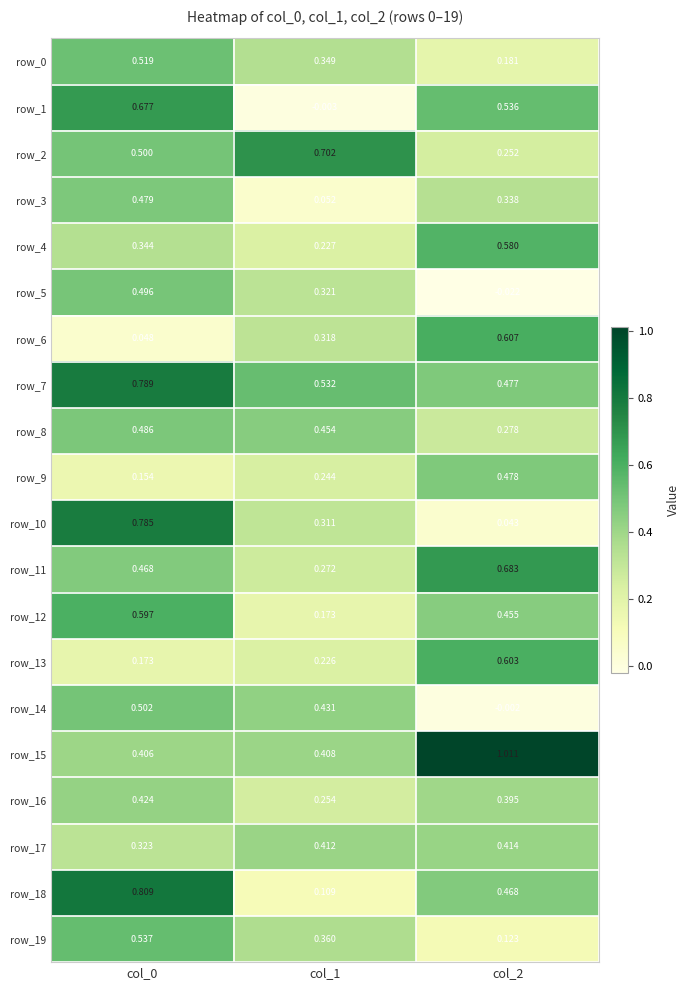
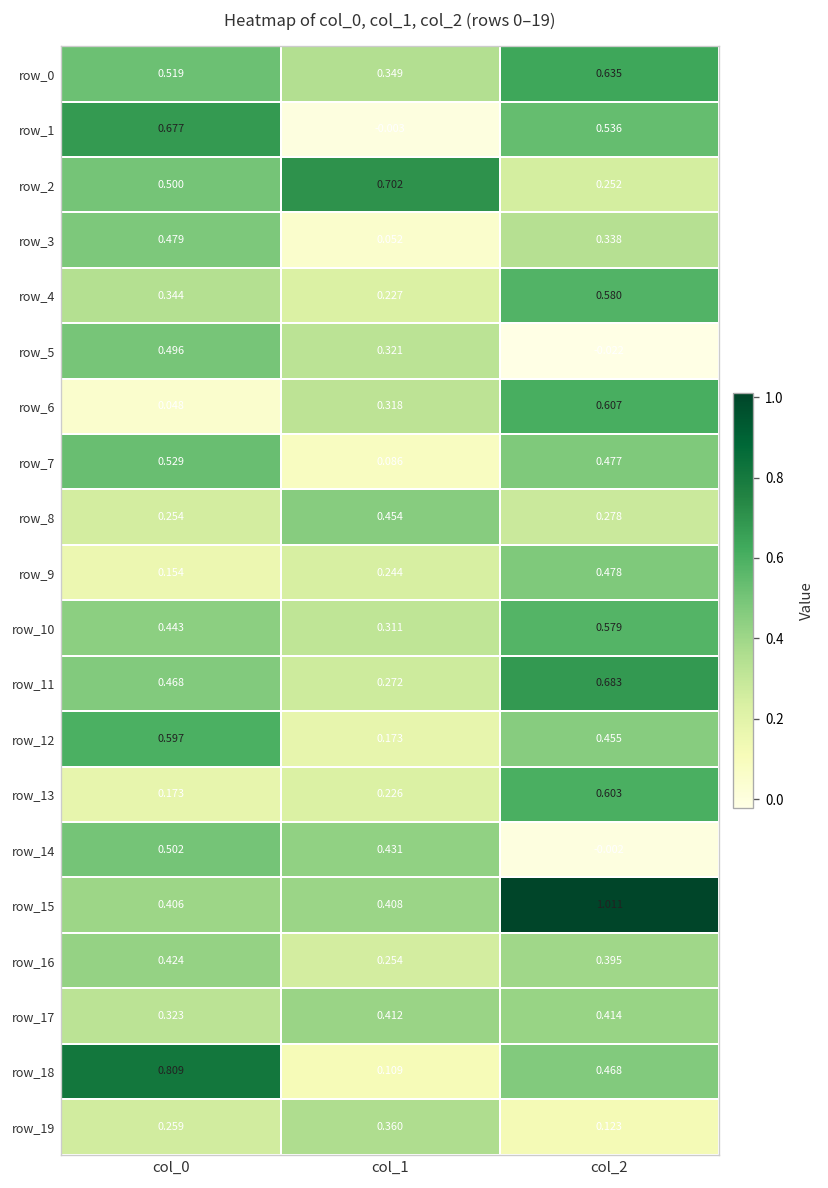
row_0, col_2: 0.181 -> 0.635
row_7, col_0: 0.789 -> 0.529
row_7, col_1: 0.532 -> 0.086
row_8, col_0: 0.486 -> 0.254
row_10, col_0: 0.785 -> 0.443
row_10, col_2: 0.043 -> 0.579
row_19, col_0: 0.537 -> 0.259
